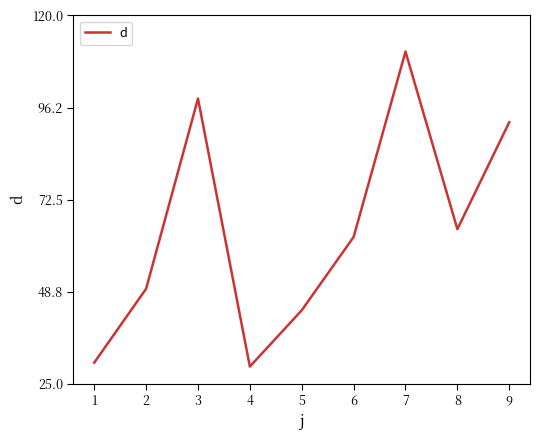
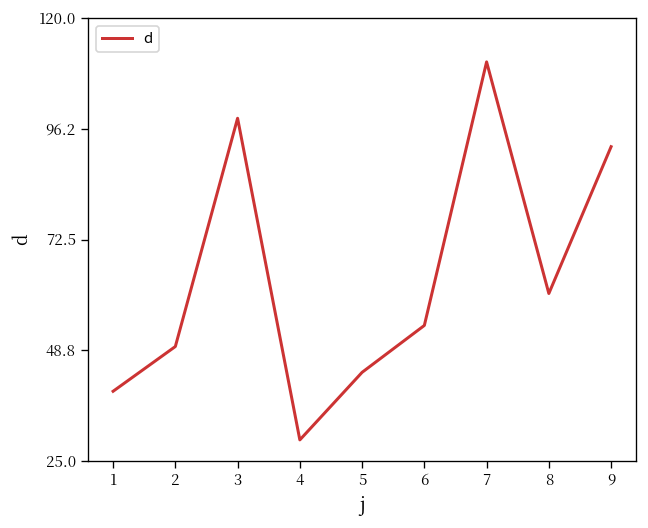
1: 30 -> 40
6: 63 -> 54
8: 65 -> 61
